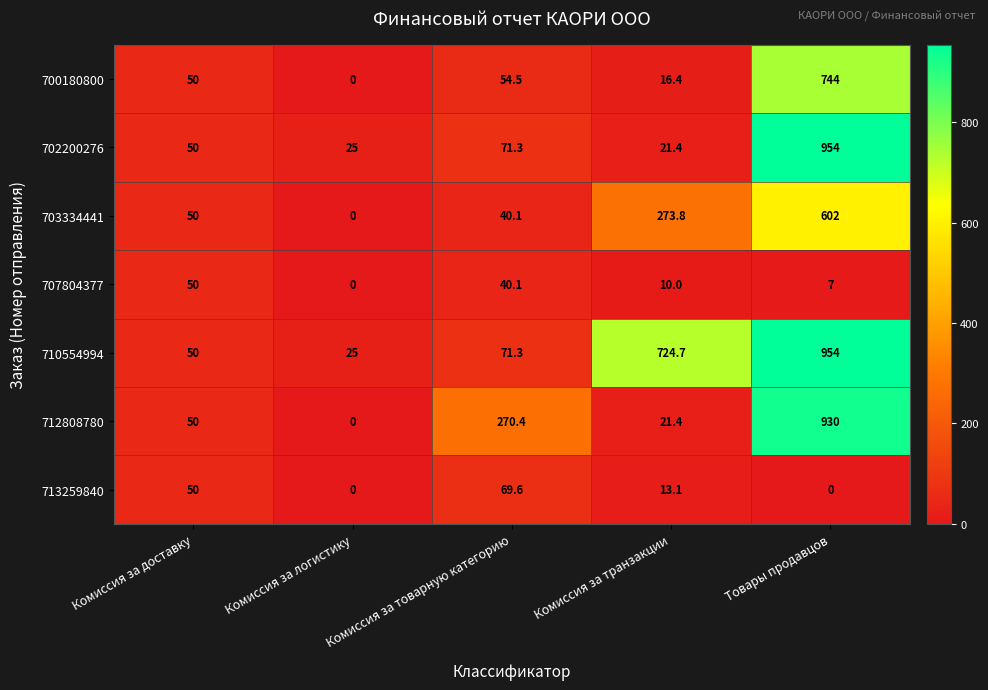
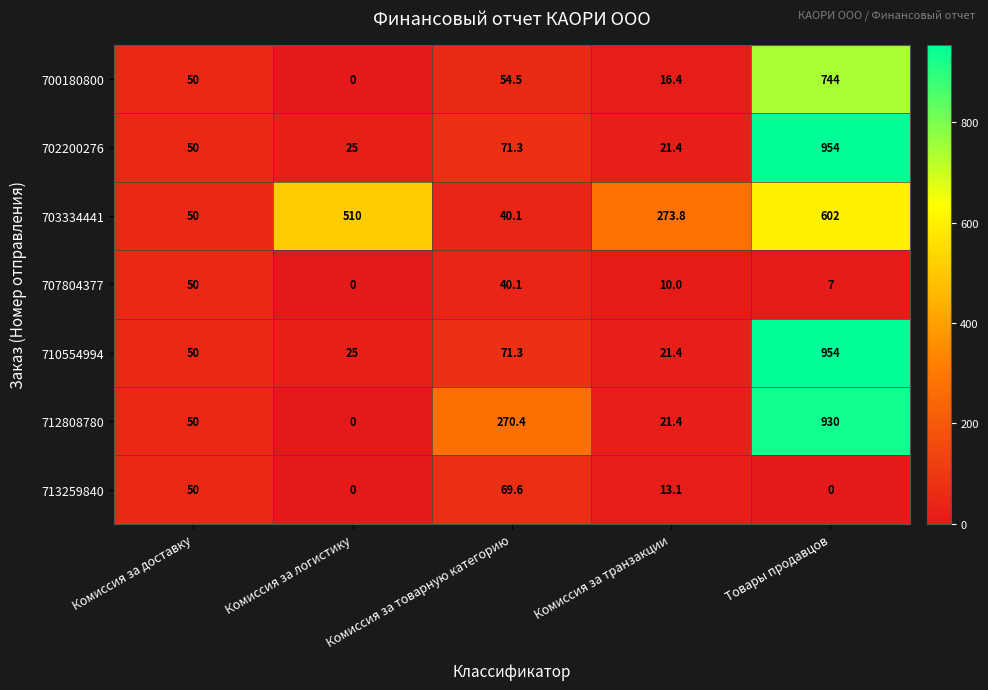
703334441, Комиссия за логистику: 0 -> 510
710554994, Комиссия за транзакции: 724.7 -> 21.4
